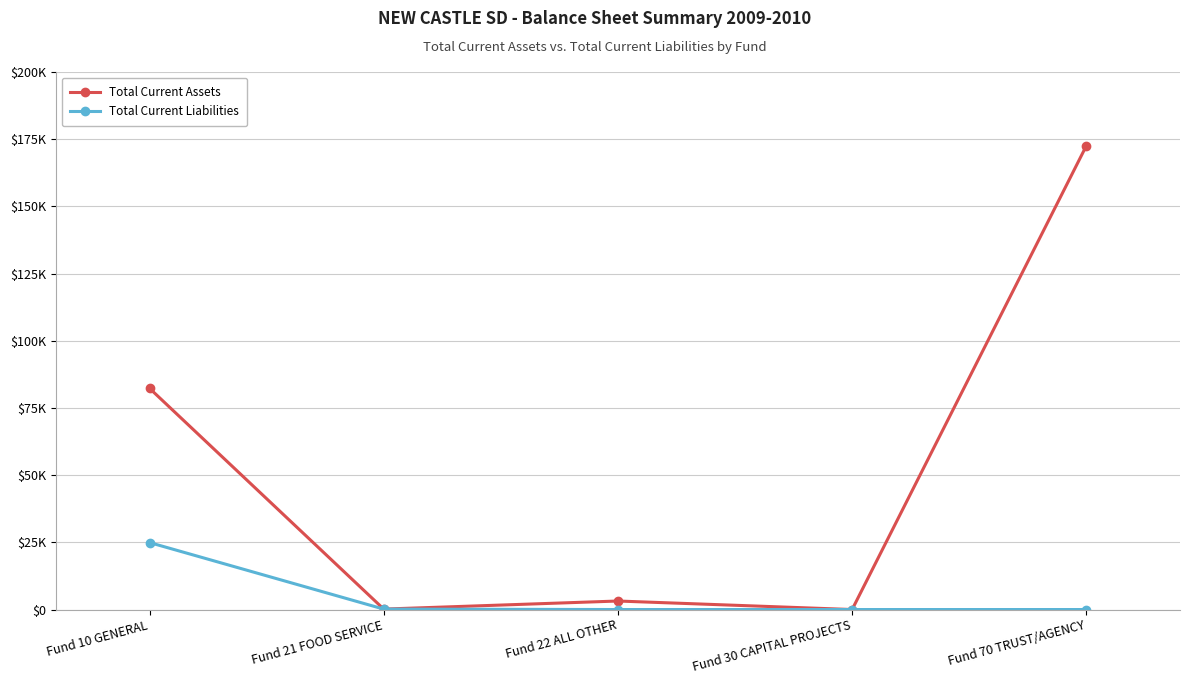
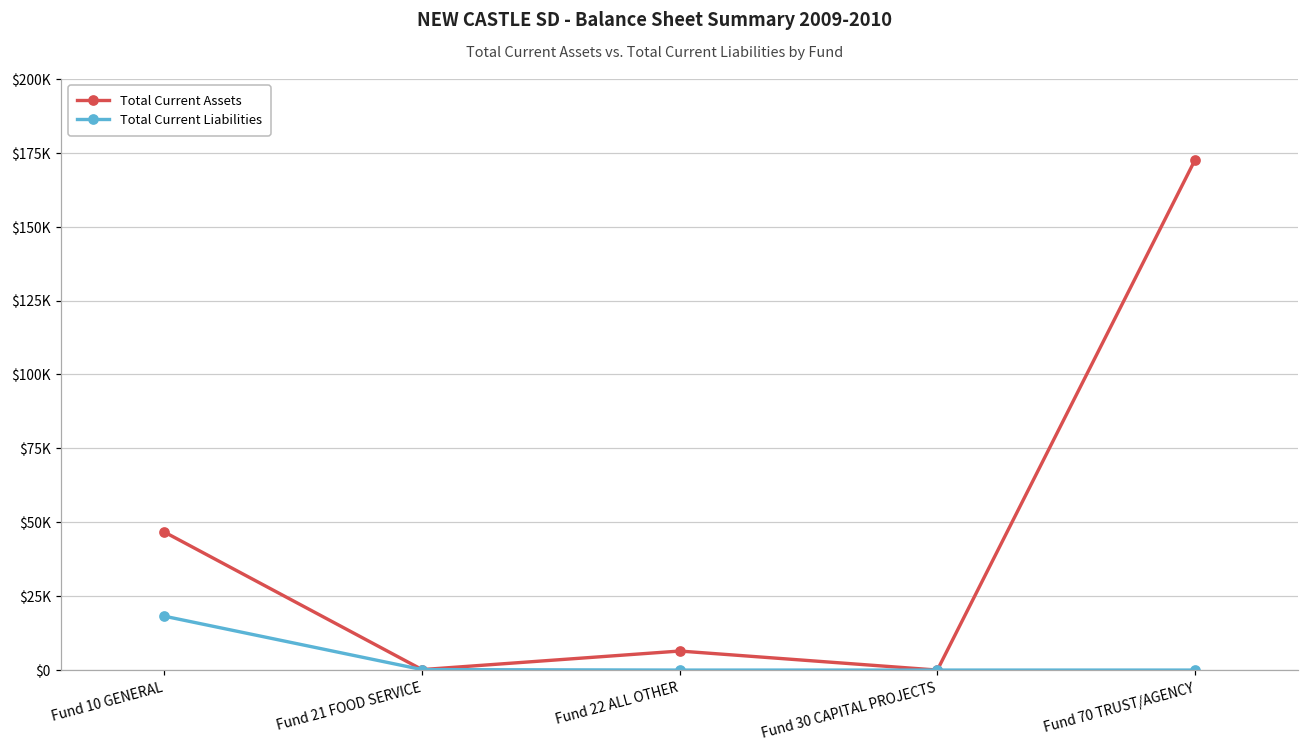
Total Current Assets, Fund 10 GENERAL: $82000 -> $47000
Total Current Liabilities, Fund 10 GENERAL: $25000 -> $18000
Total Current Assets, Fund 22 ALL OTHER: $3000 -> $6000
